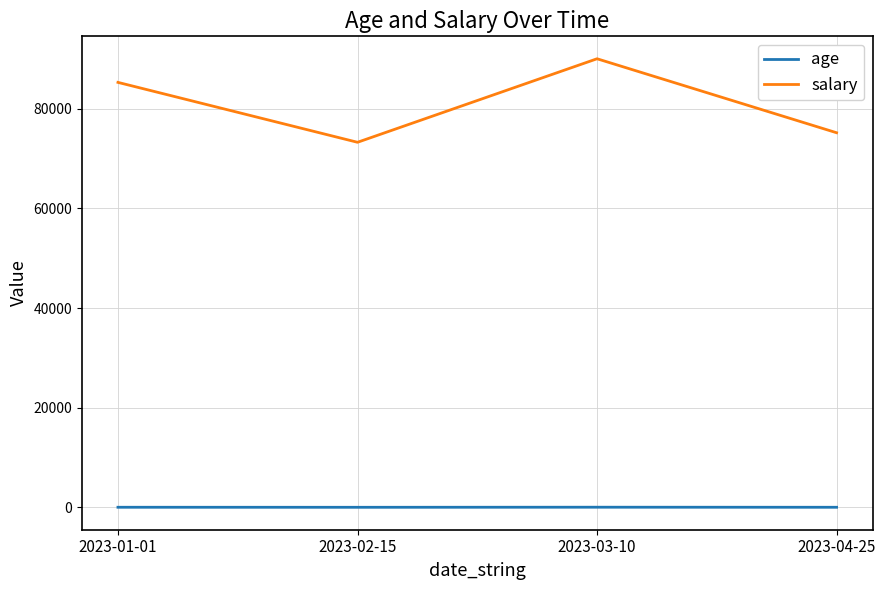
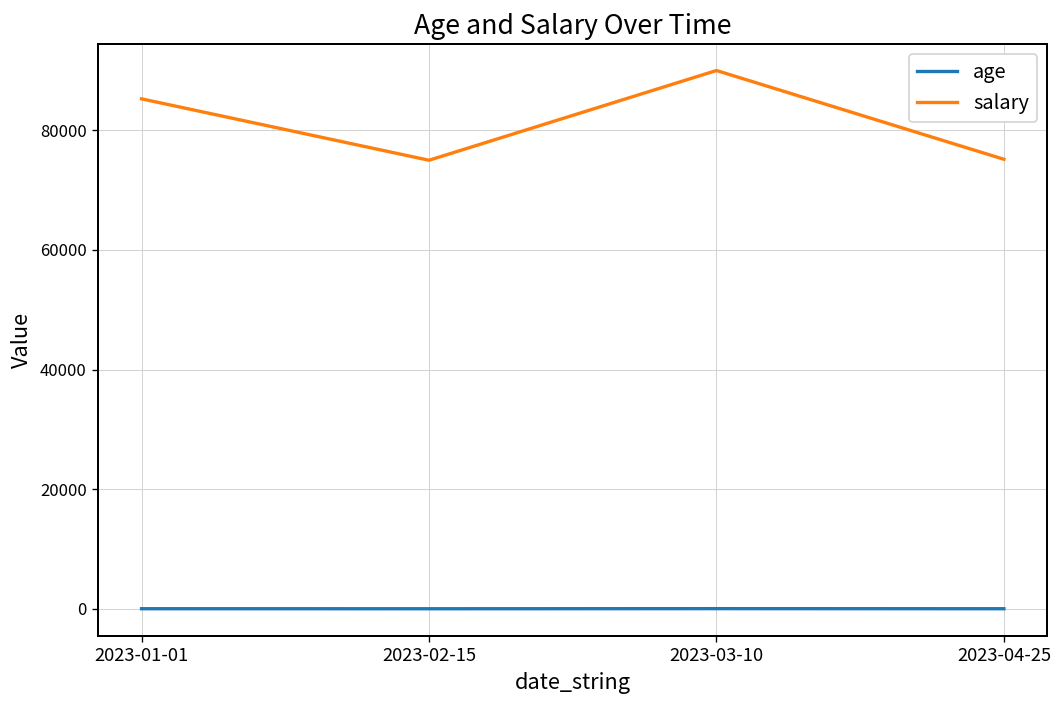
salary, 2023-02-15: 73000 -> 75000
